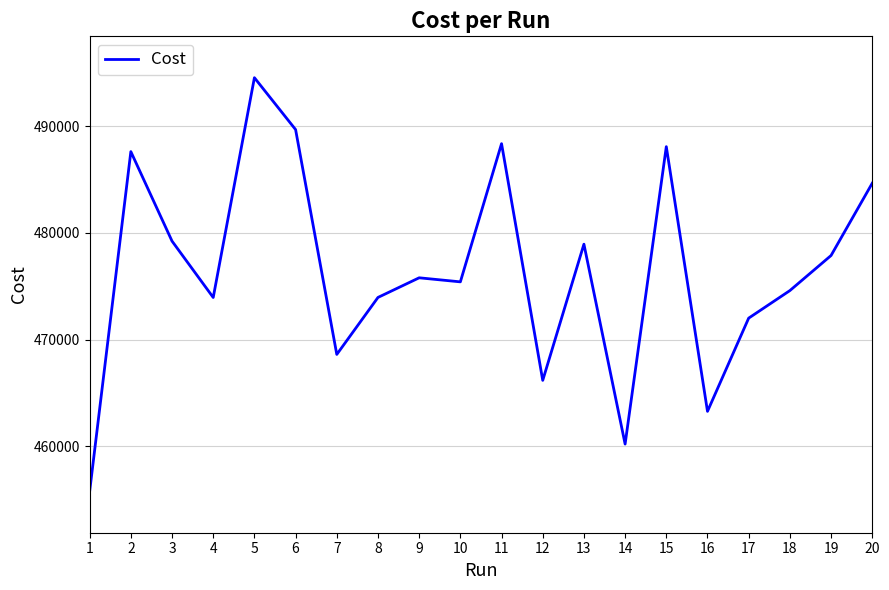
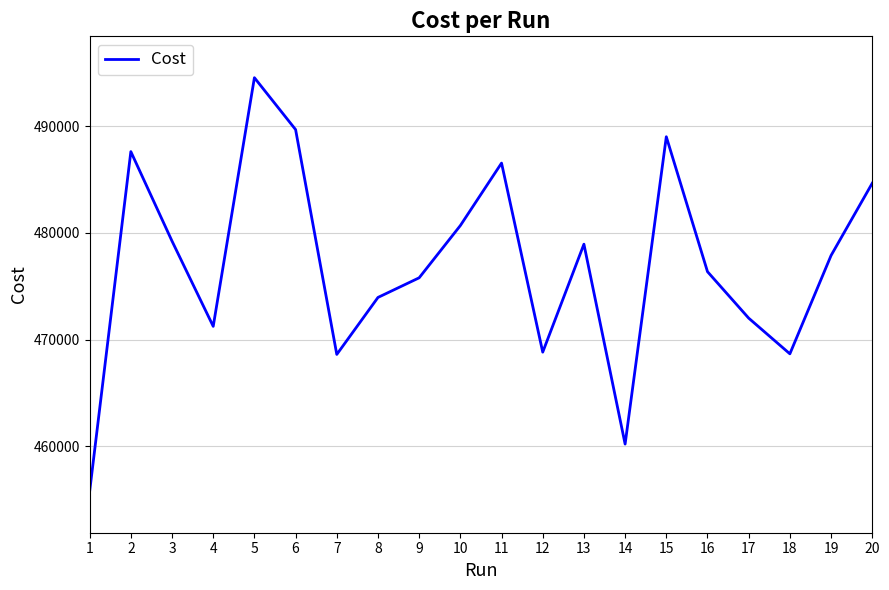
4: 473900 -> 471200
10: 475400 -> 480700
11: 488400 -> 486600
12: 466200 -> 468800
15: 488100 -> 489000
16: 463300 -> 476400
18: 474600 -> 468700
